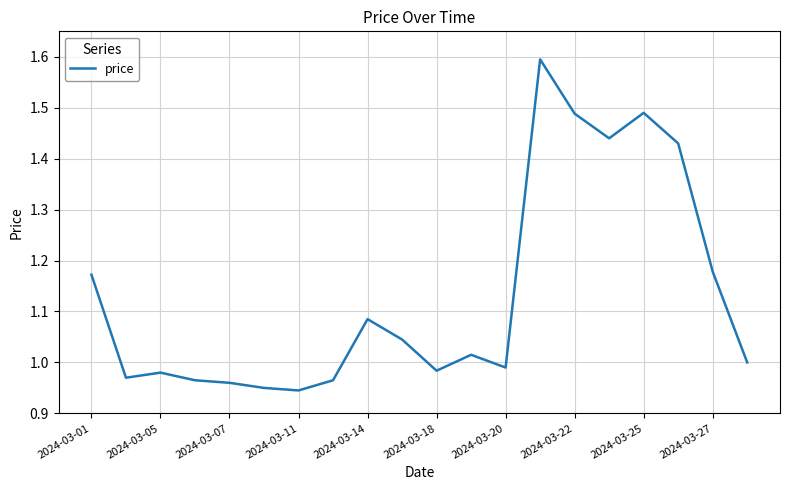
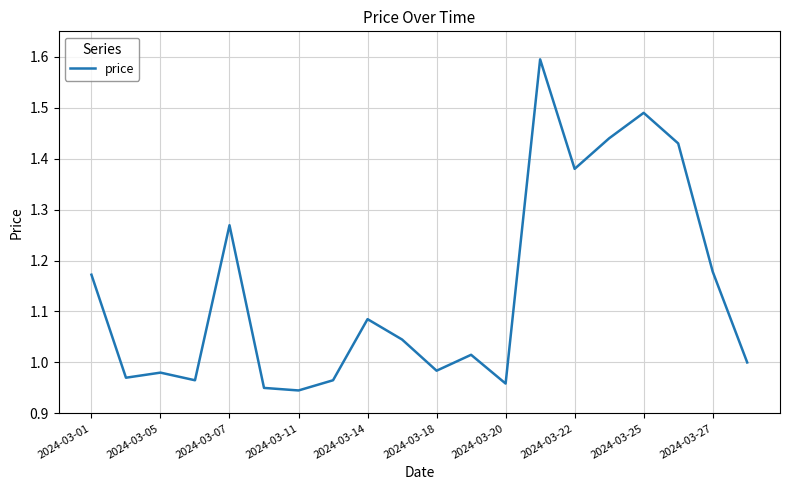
2024-03-07: 0.96 -> 1.27
2024-03-20: 0.99 -> 0.96
2024-03-22: 1.49 -> 1.38
